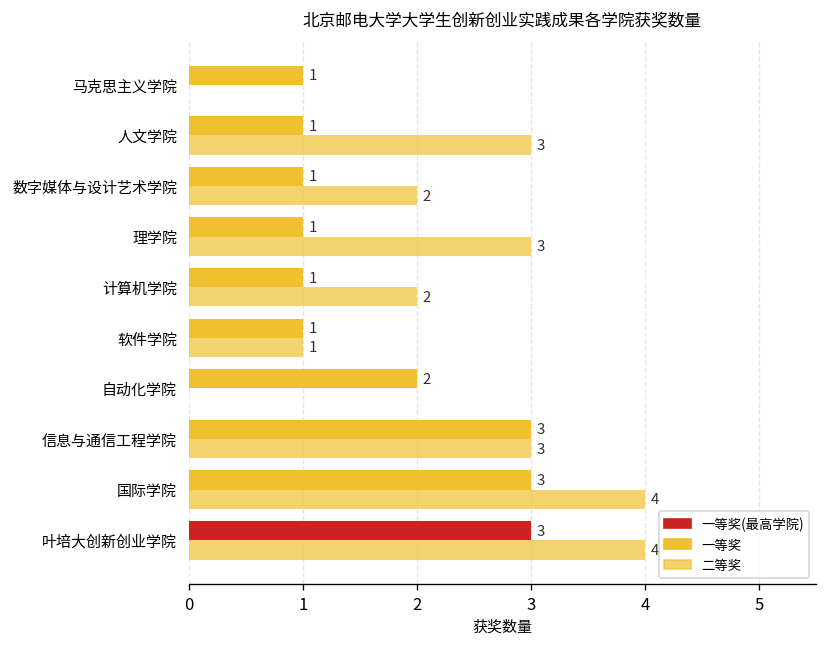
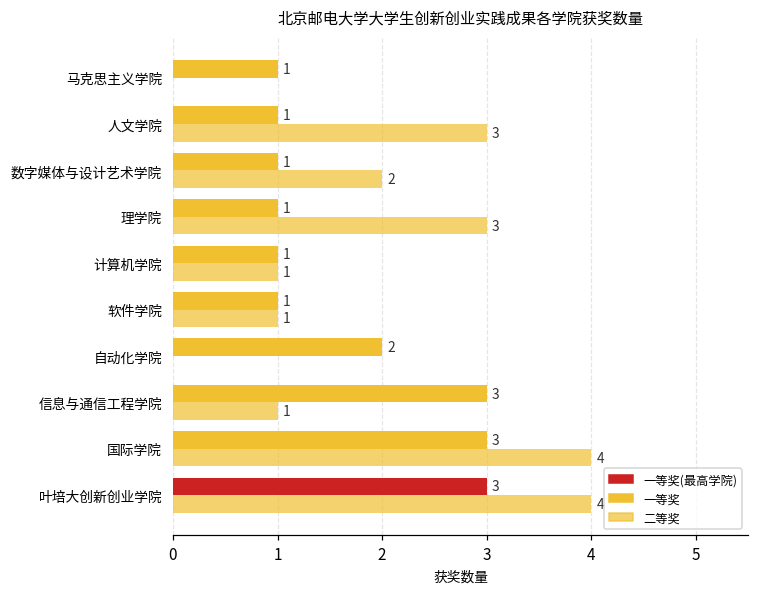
二等奖, 计算机学院: 2 -> 1
二等奖, 信息与通信工程学院: 3 -> 1
